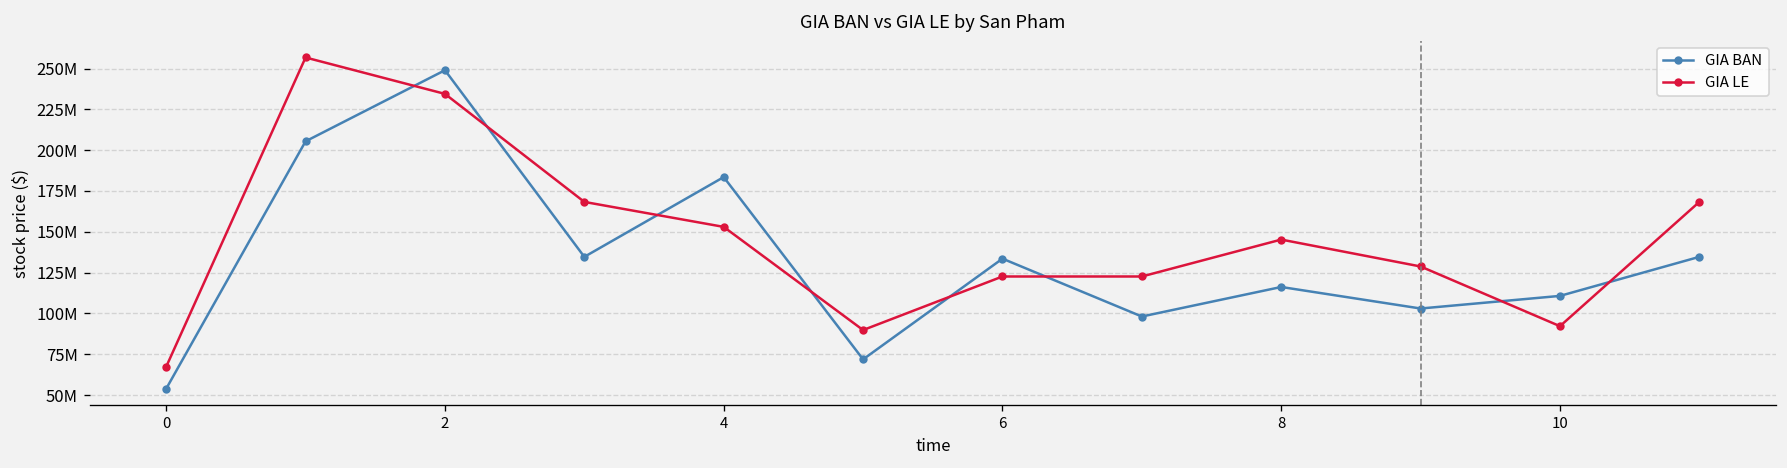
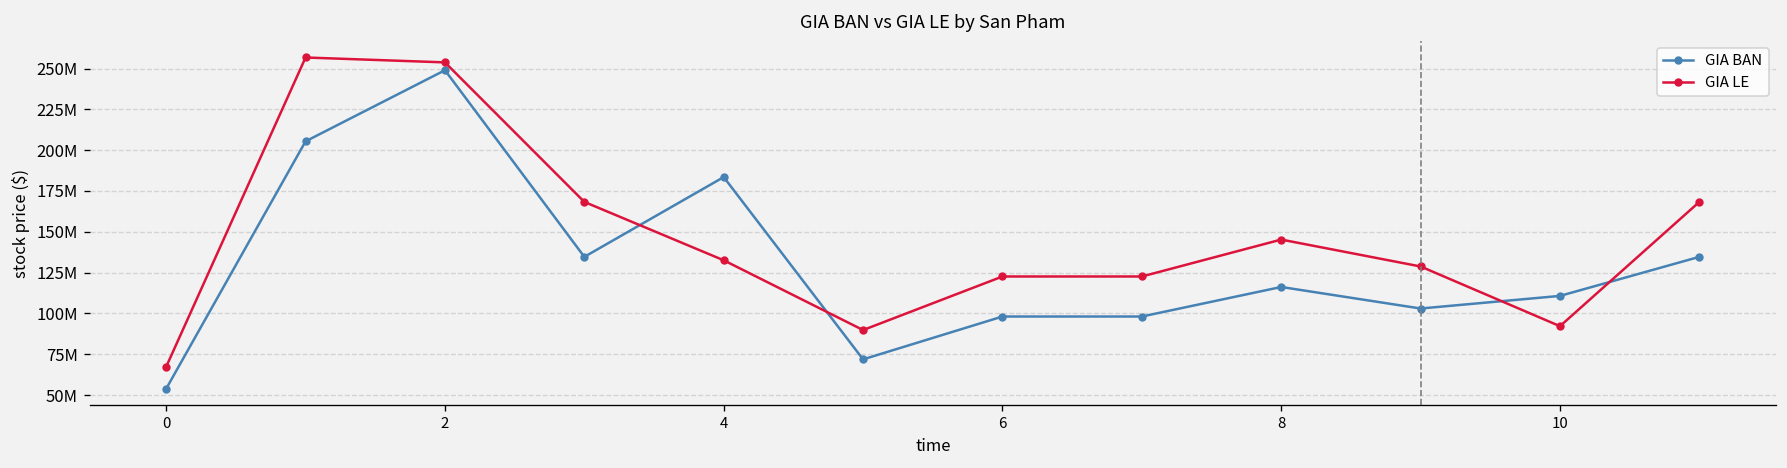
GIA LE, 2: 234000000 -> 254000000
GIA LE, 4: 153000000 -> 133000000
GIA BAN, 6: 134000000 -> 98000000
